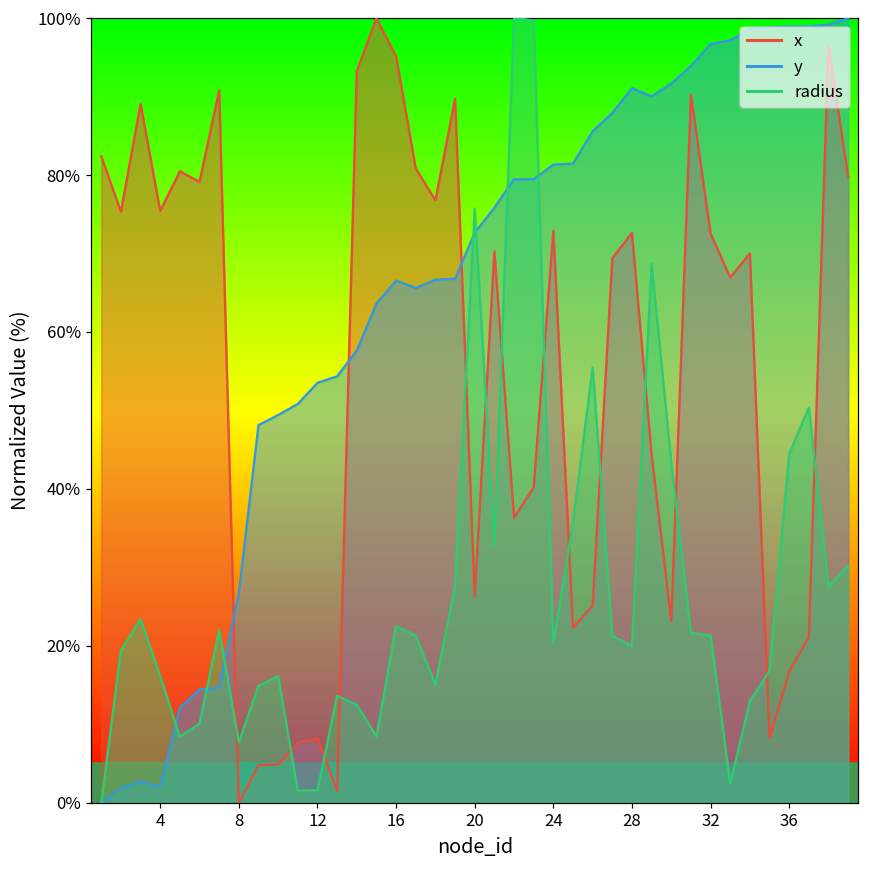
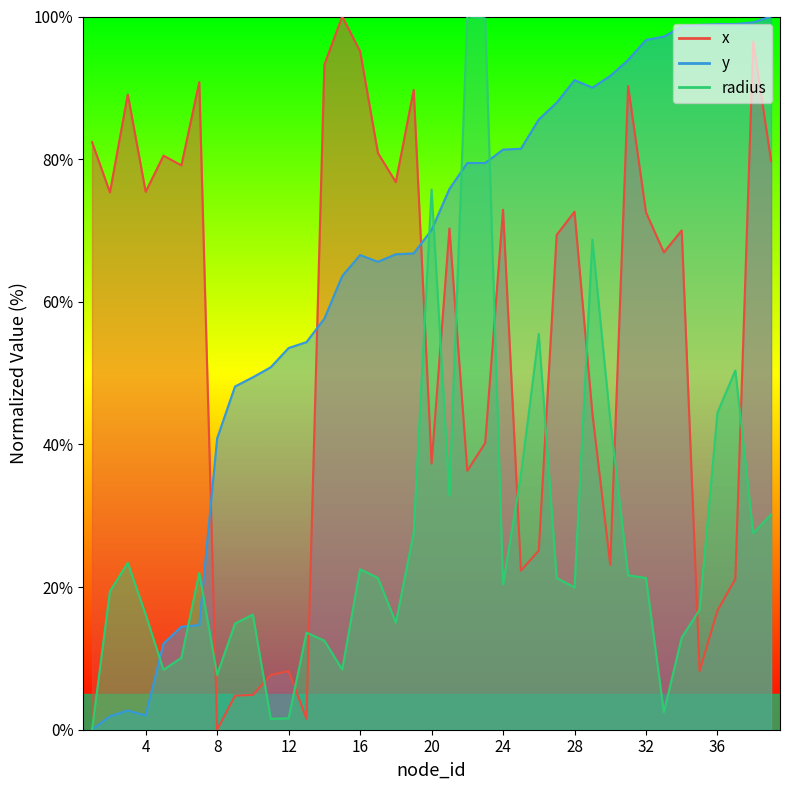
y, 8: 27% -> 41%
x, 20: 26% -> 37%
y, 20: 73% -> 70%
